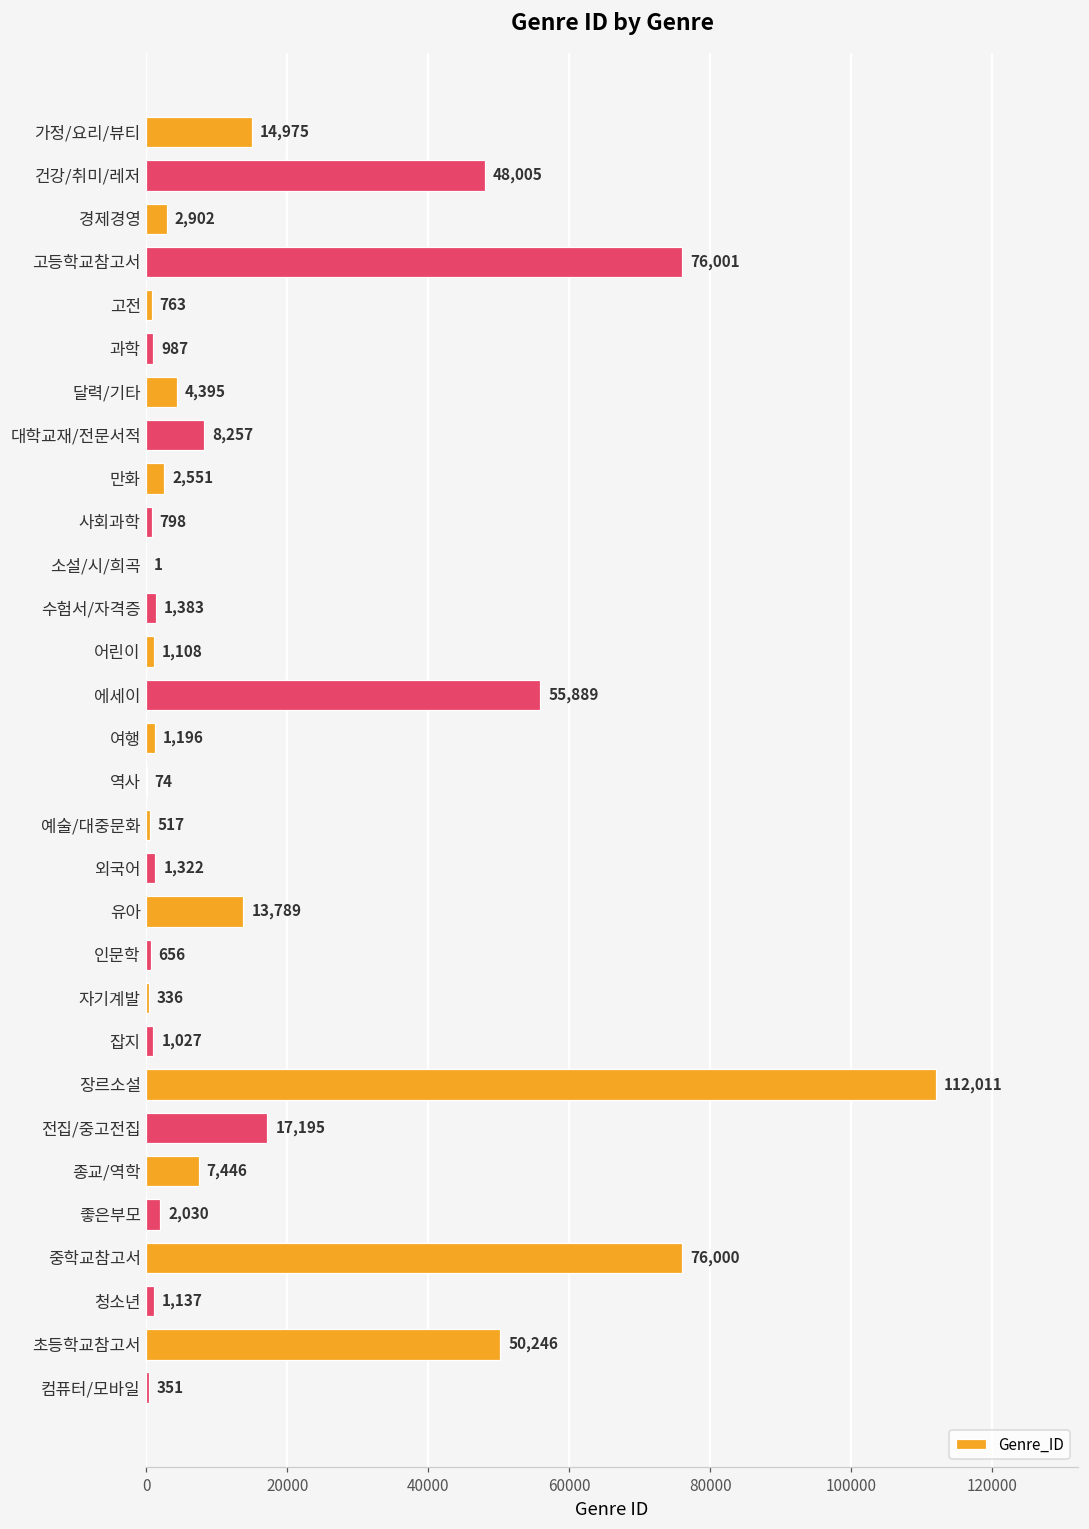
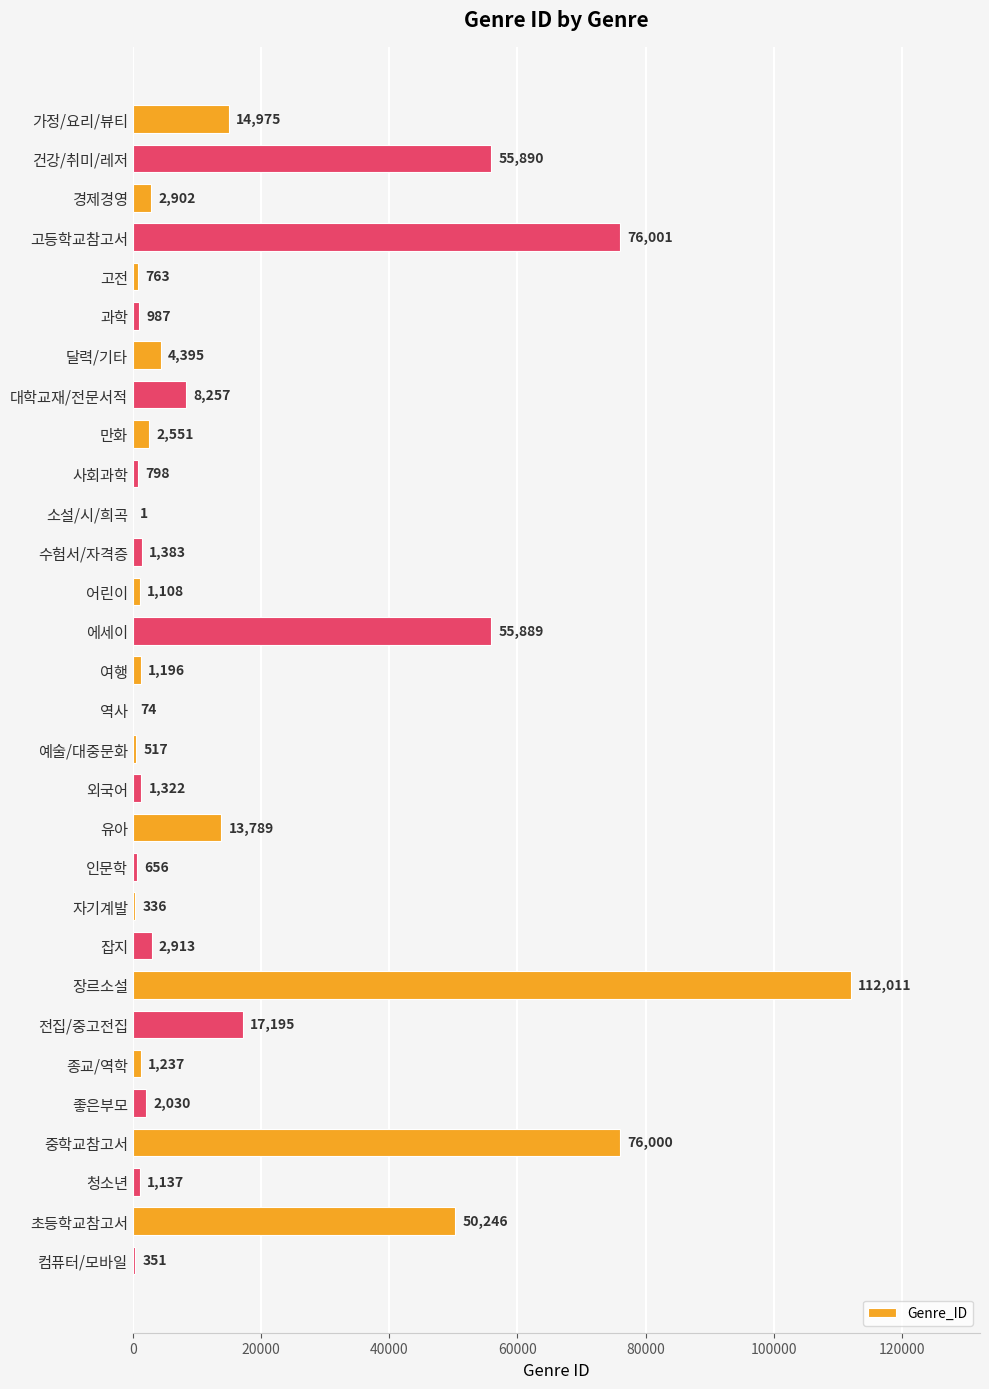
건강/취미/레저: 48,005 -> 55,890
잡지: 1,027 -> 2,913
종교/역학: 7,446 -> 1,237
